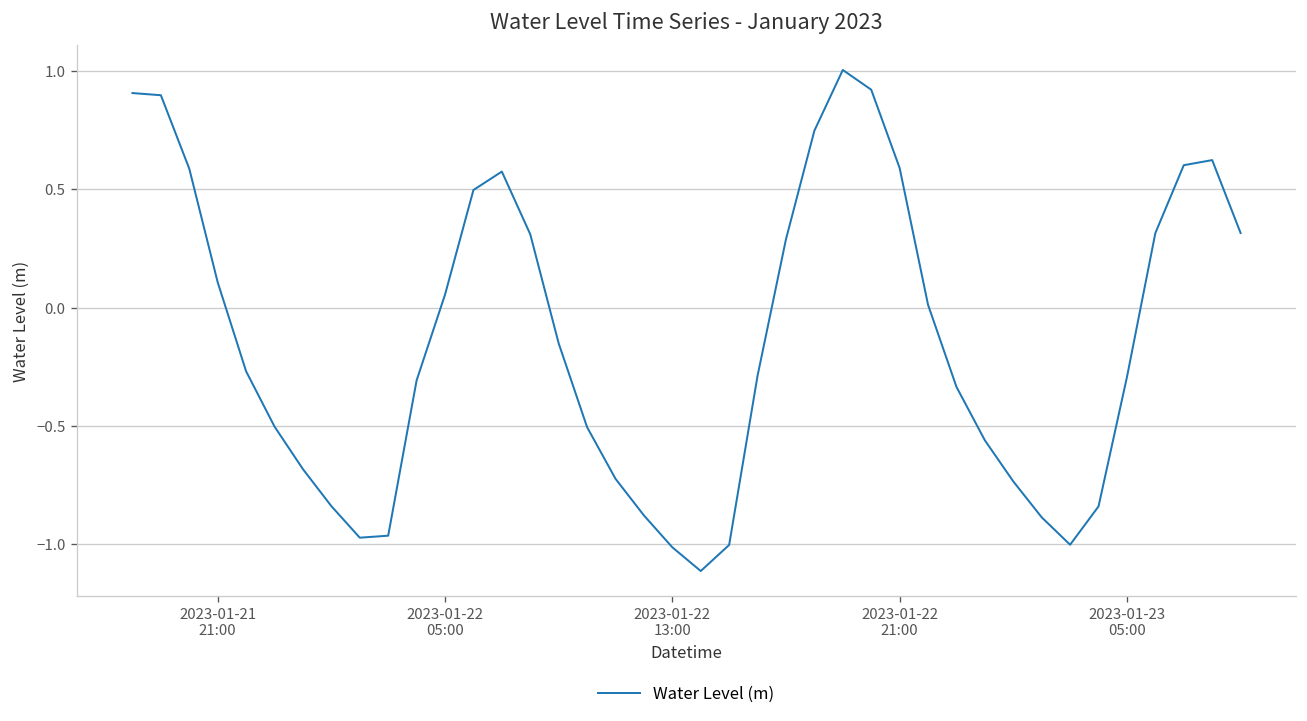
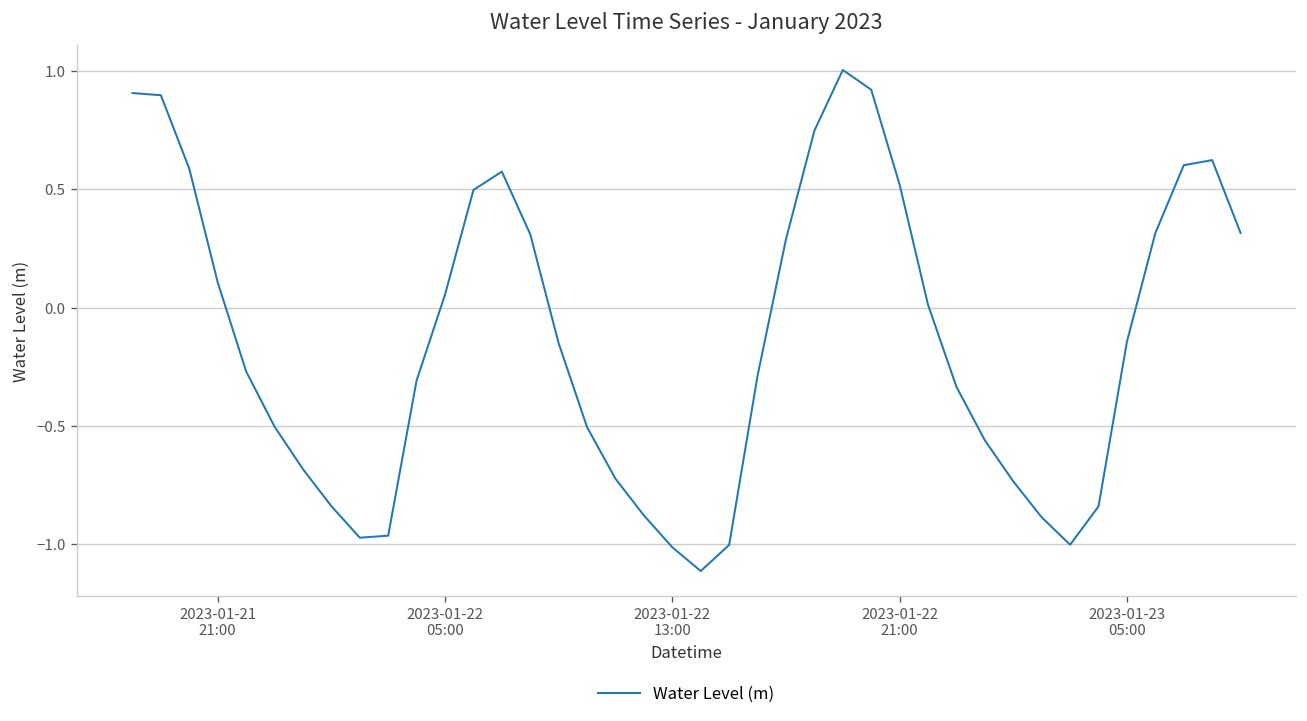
2023-01-22 21:00: 0.59 -> 0.52
2023-01-23 05:00: -0.29 -> -0.14
